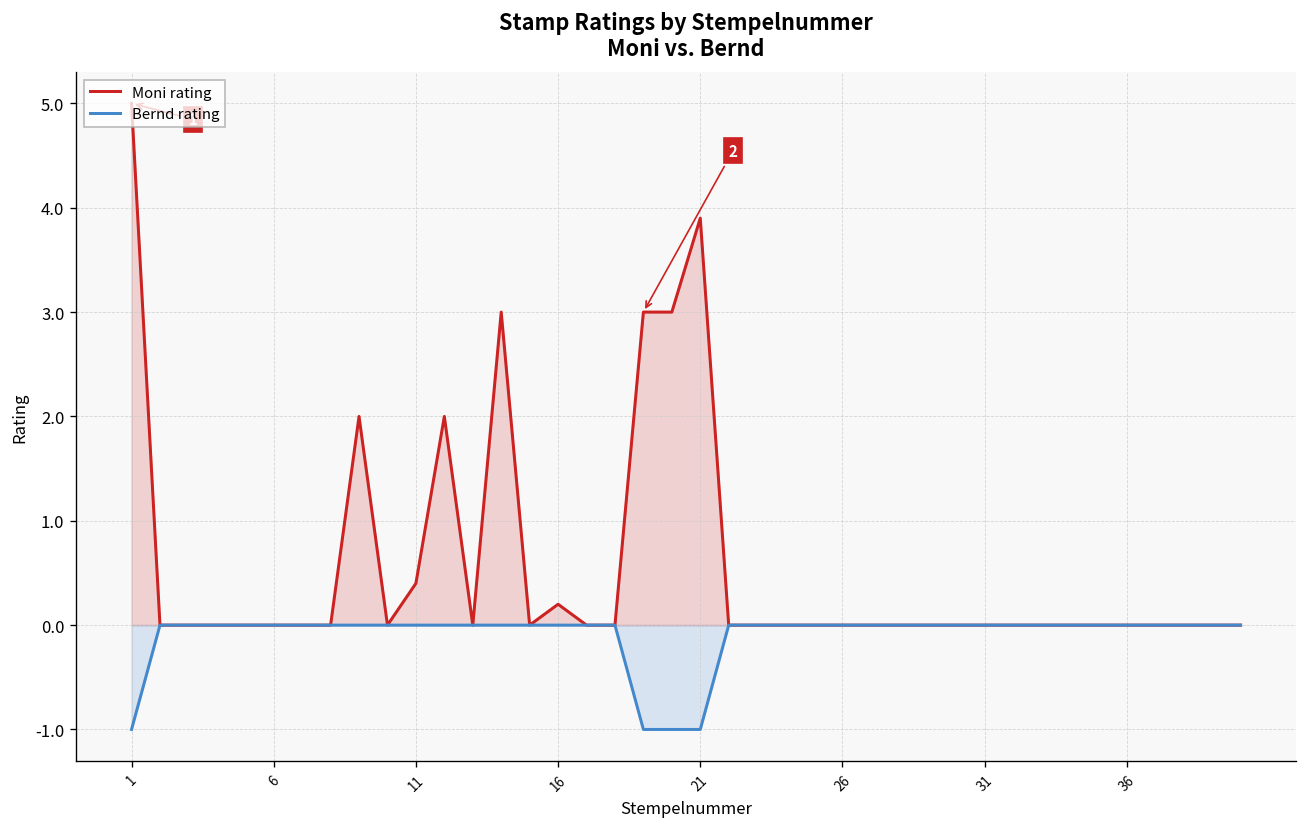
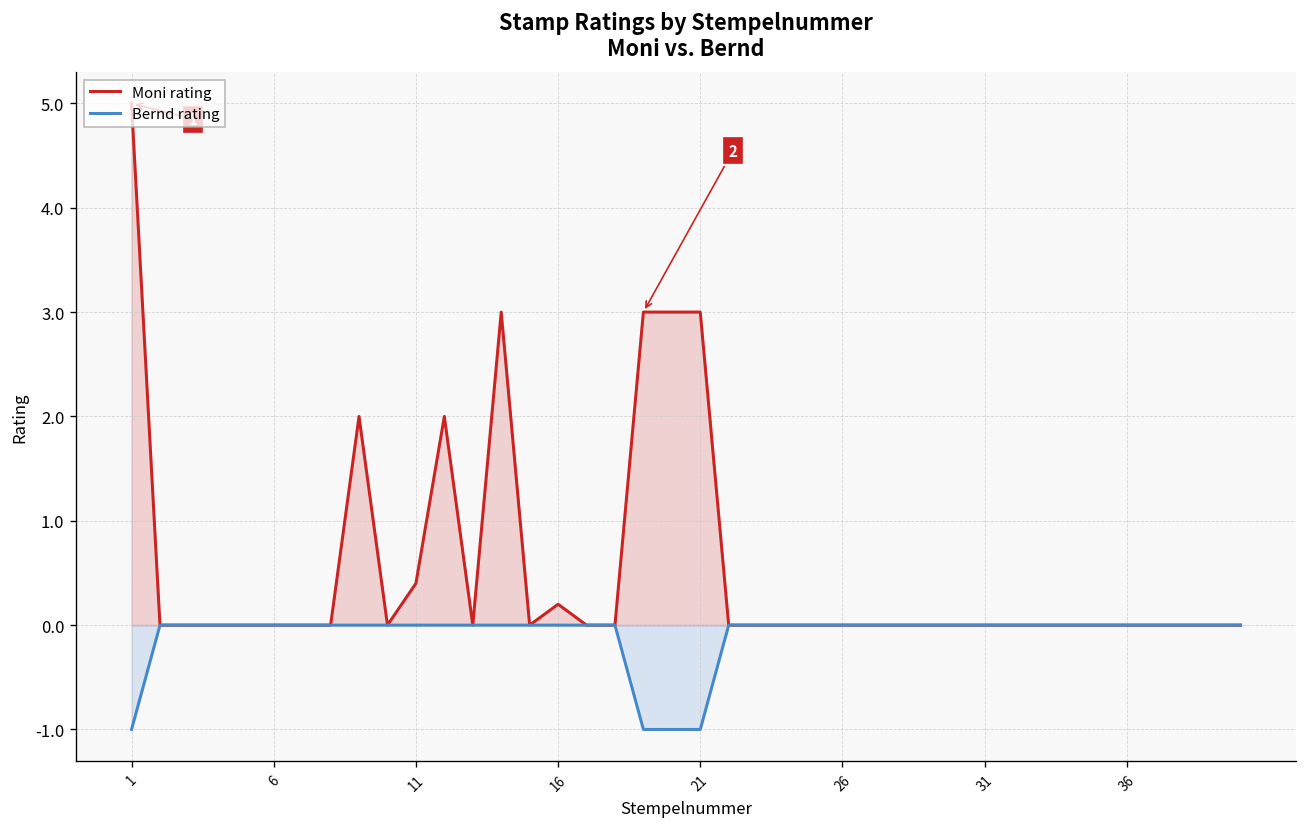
Moni rating, 21: 3.9 -> 3.0
